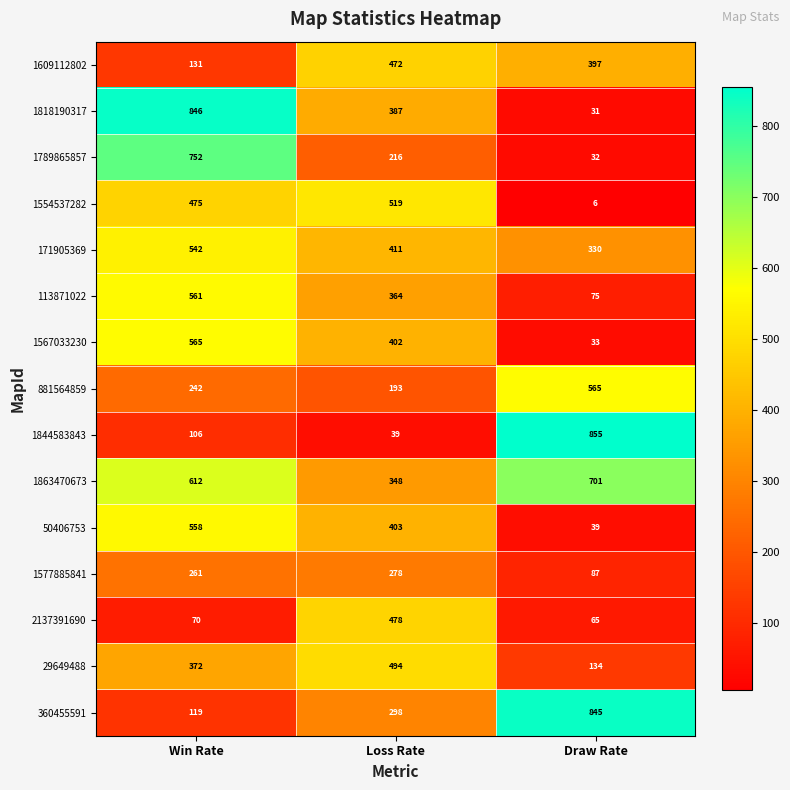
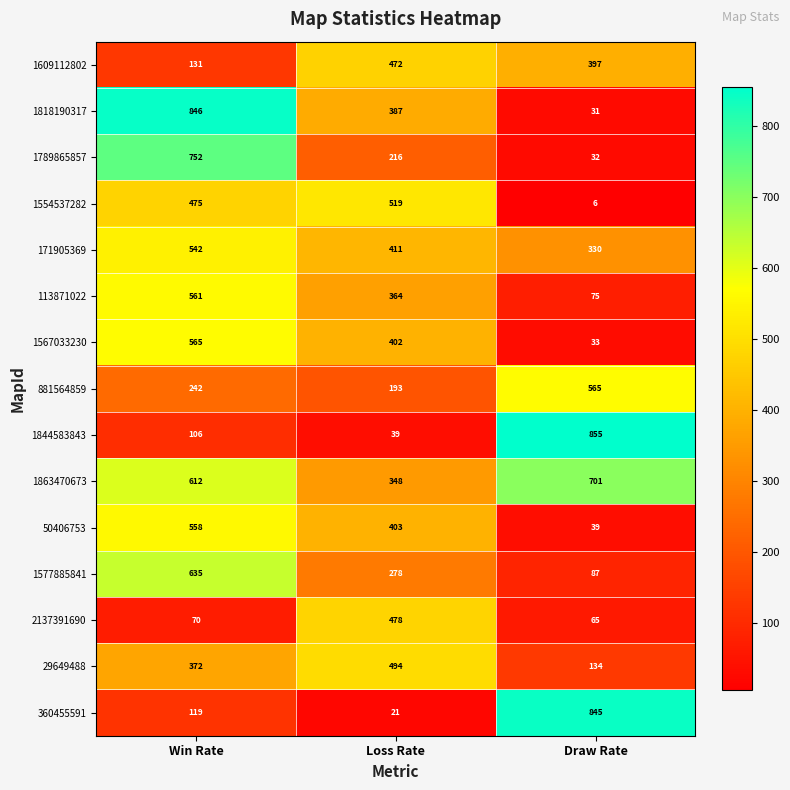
1577885841, Win Rate: 261 -> 635
360455591, Loss Rate: 298 -> 21
